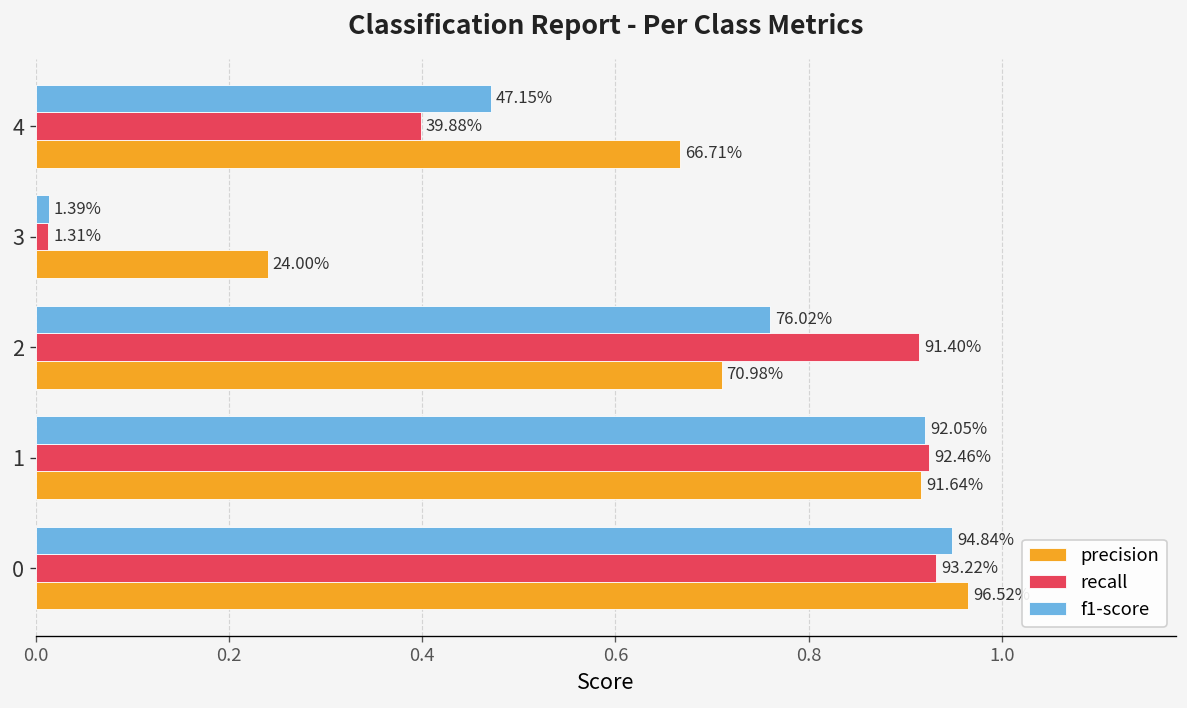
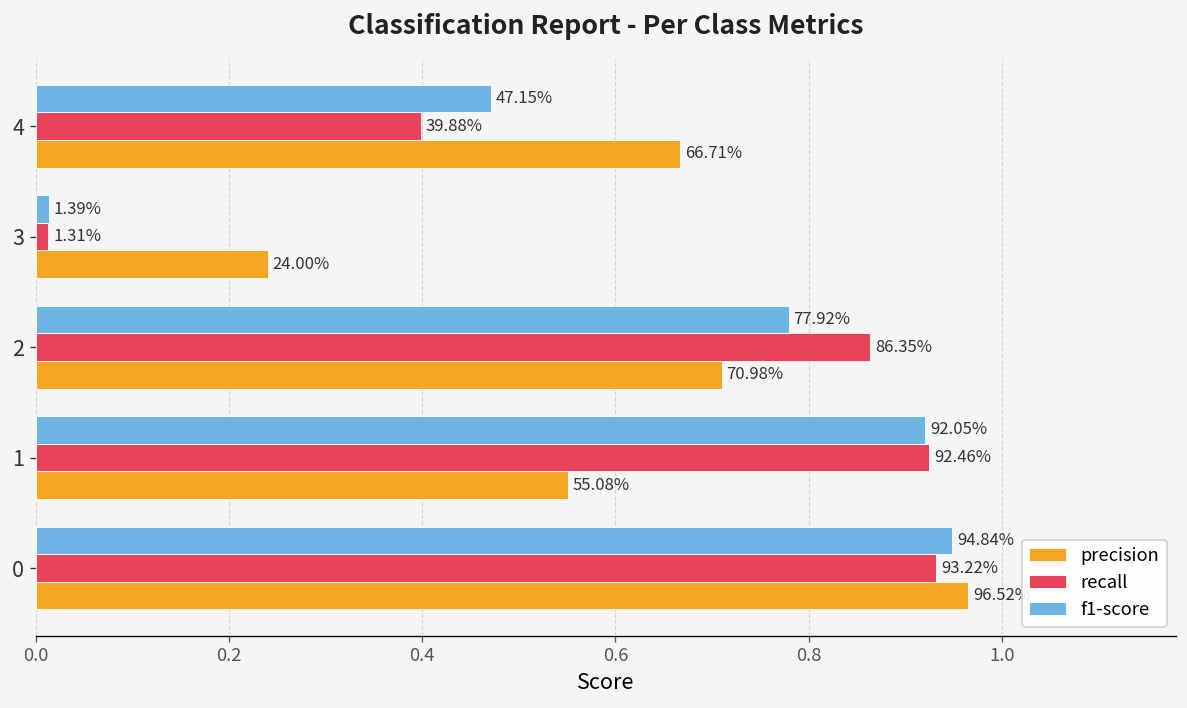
f1-score, 2: 76.02% -> 77.92%
recall, 2: 91.40% -> 86.35%
precision, 1: 91.64% -> 55.08%
